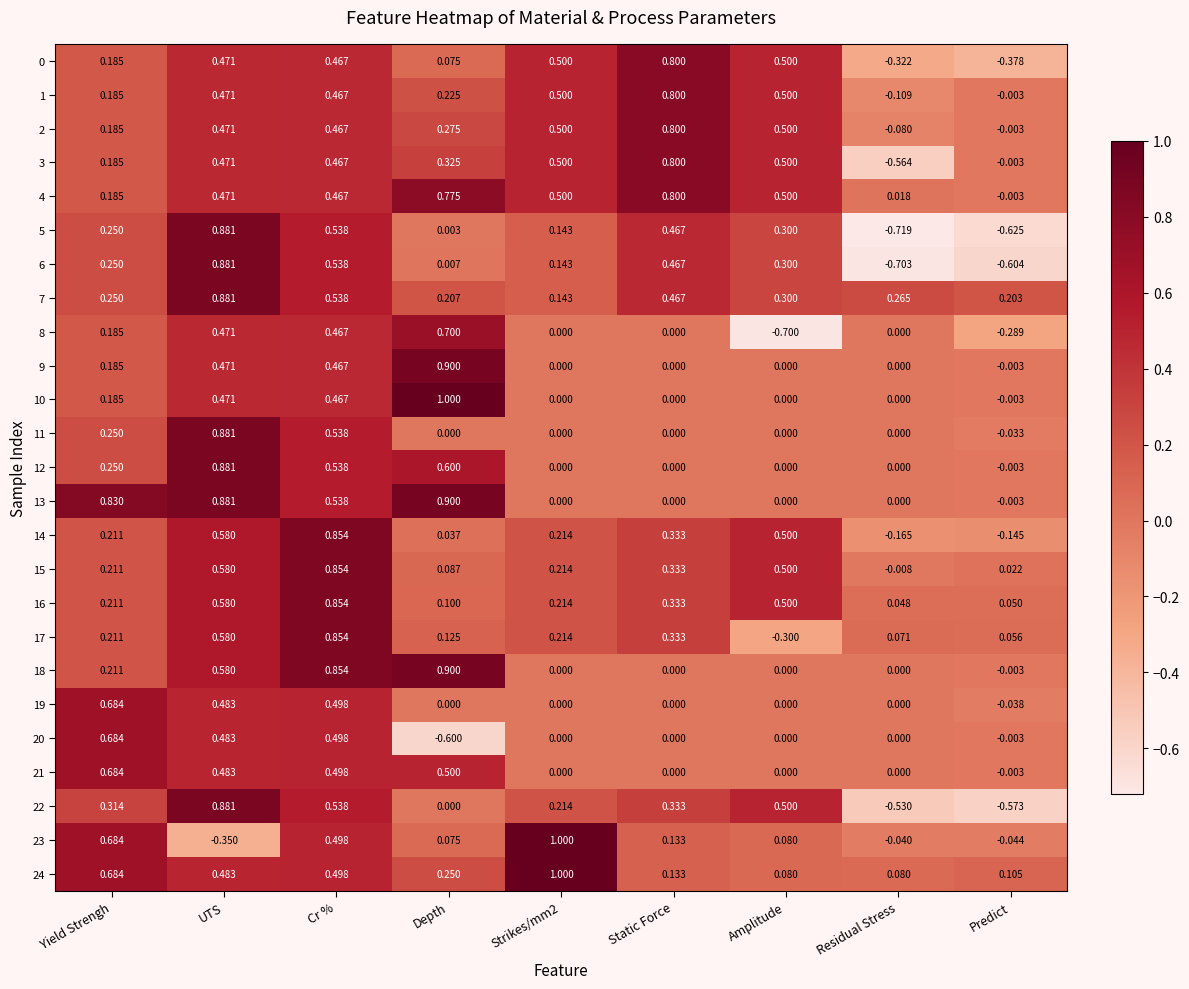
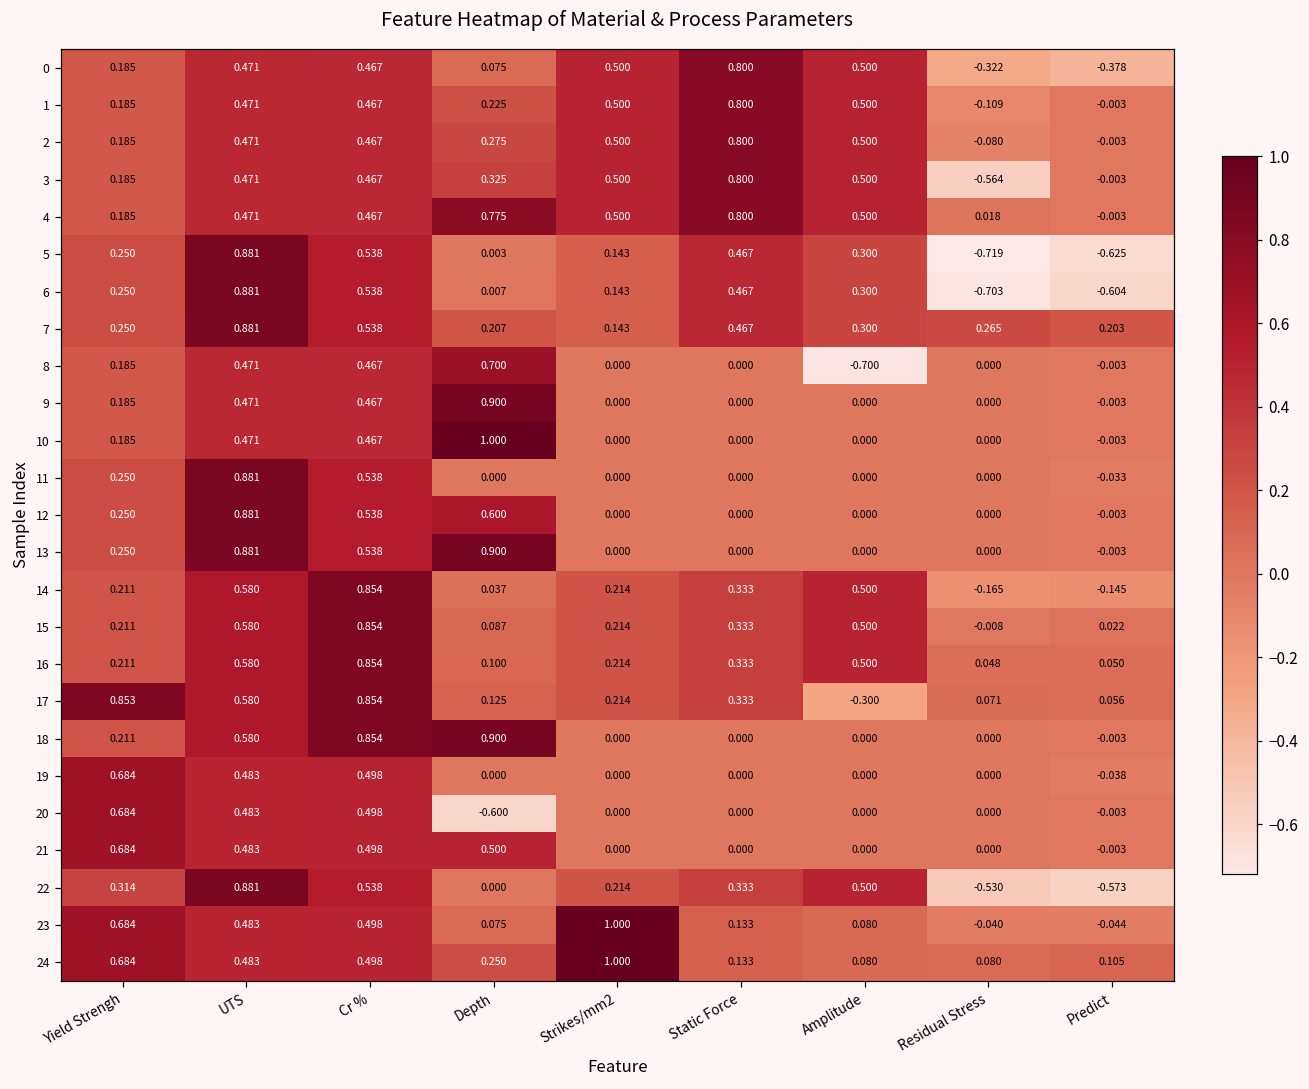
8, Predict: -0.289 -> -0.003
13, Yield Strengh: 0.830 -> 0.250
17, Yield Strengh: 0.211 -> 0.853
23, UTS: -0.350 -> 0.483
